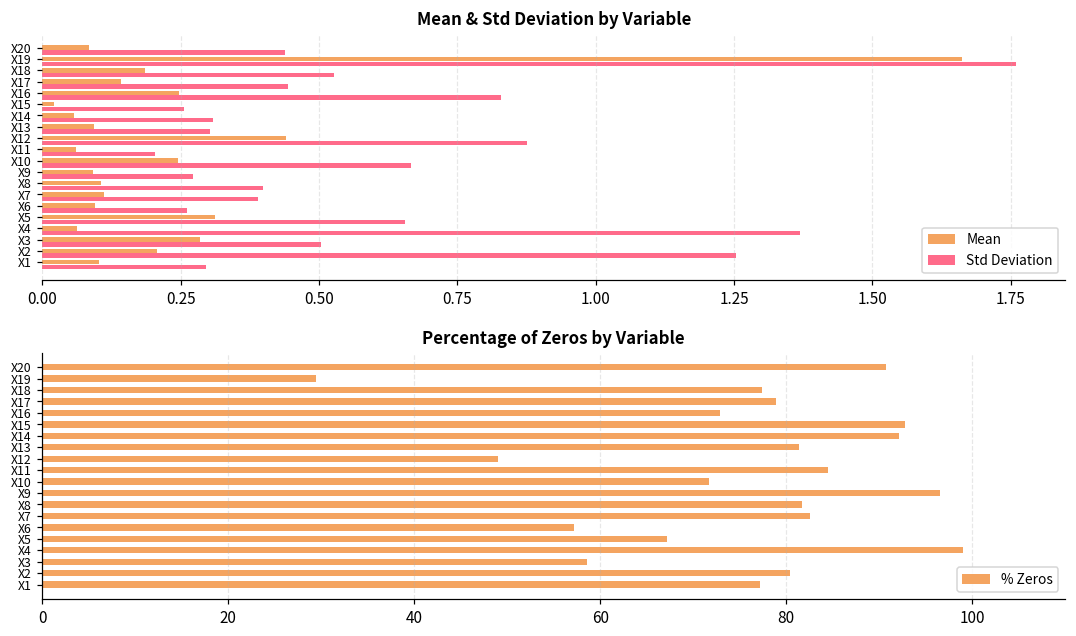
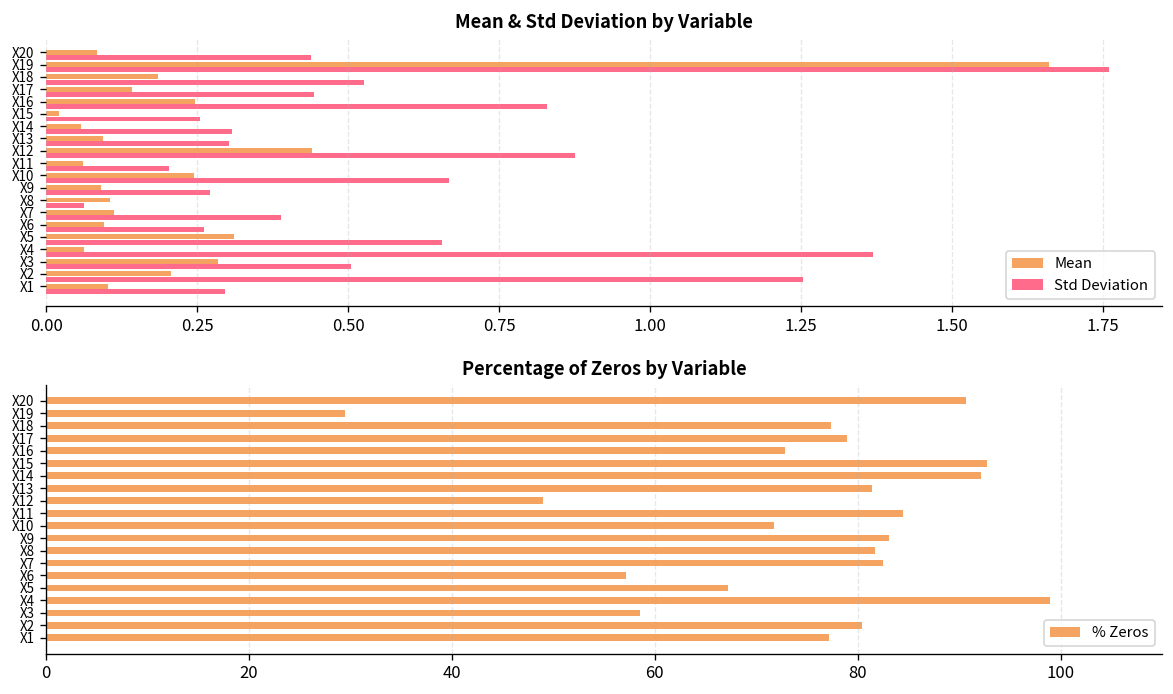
Mean & Std Deviation by Variable, Std Deviation, X8: 0.40 -> 0.06
Percentage of Zeros by Variable, X9: 96 -> 83
